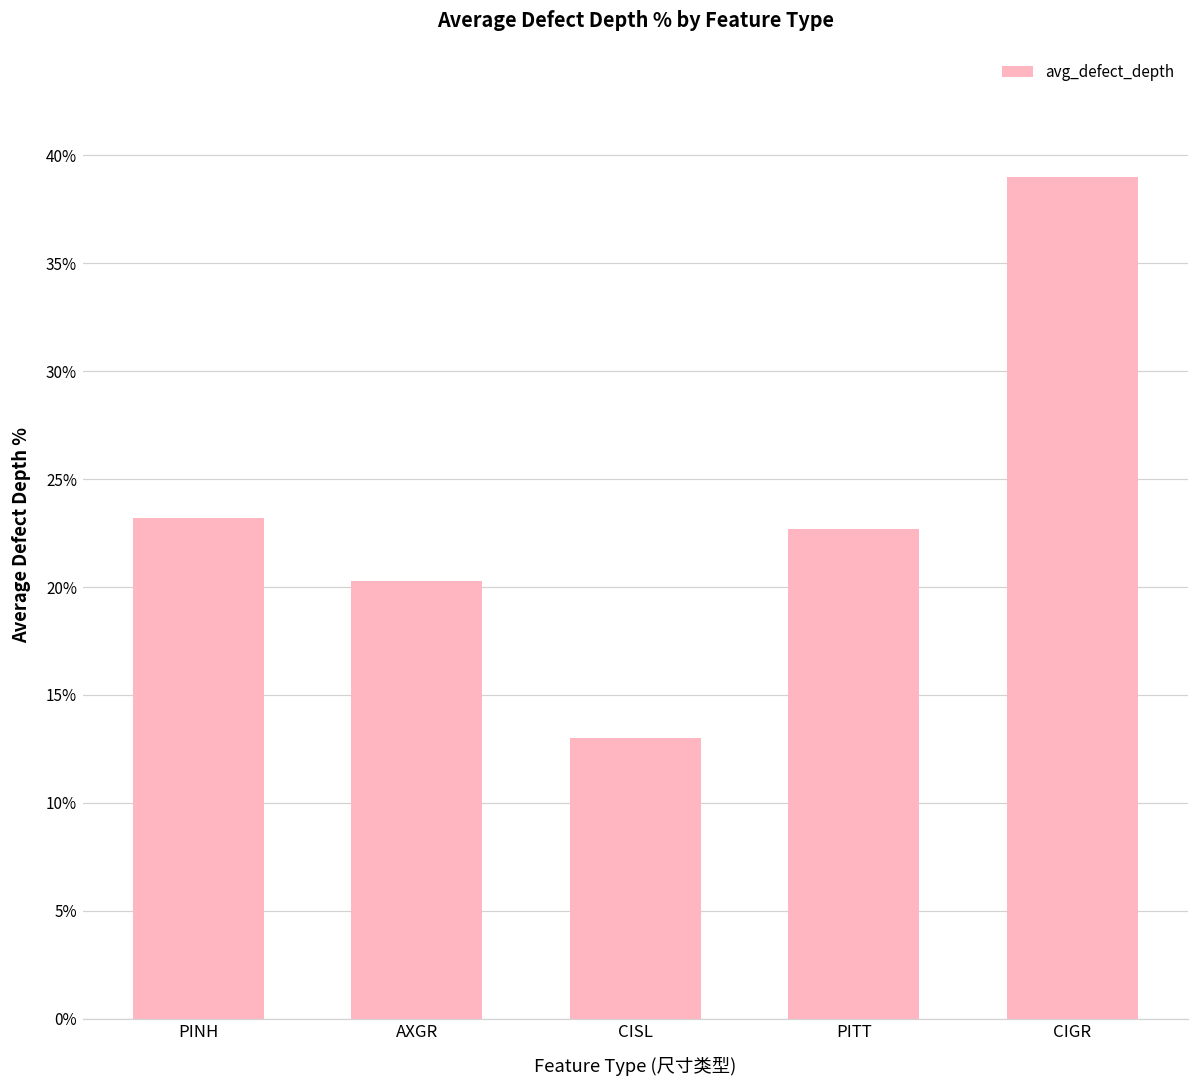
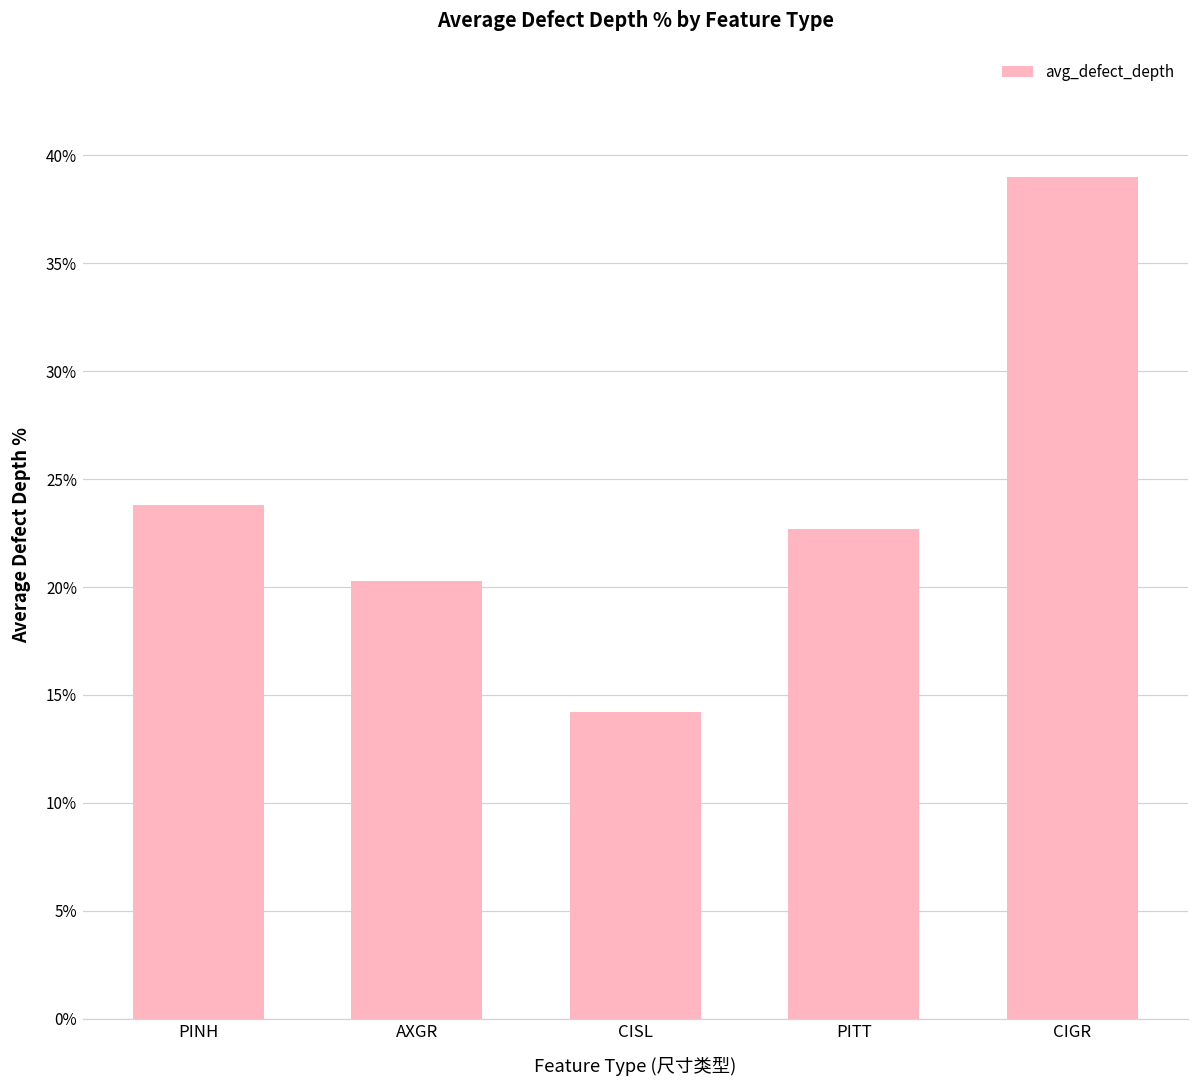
PINH: 23.2% -> 23.8%
CISL: 13.0% -> 14.2%
